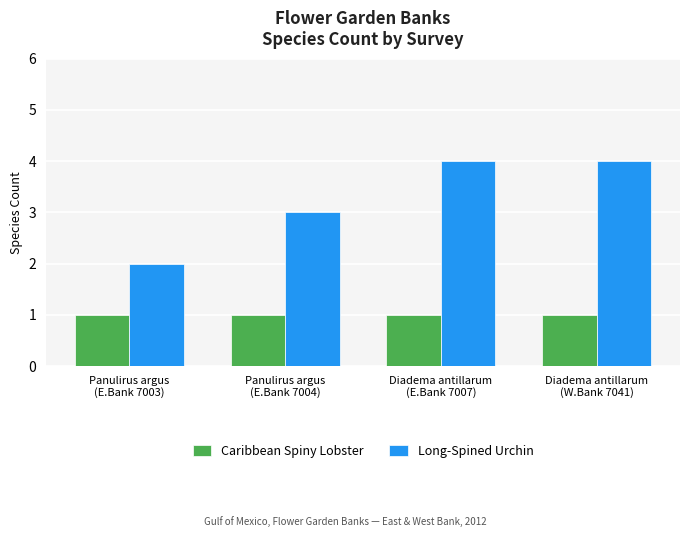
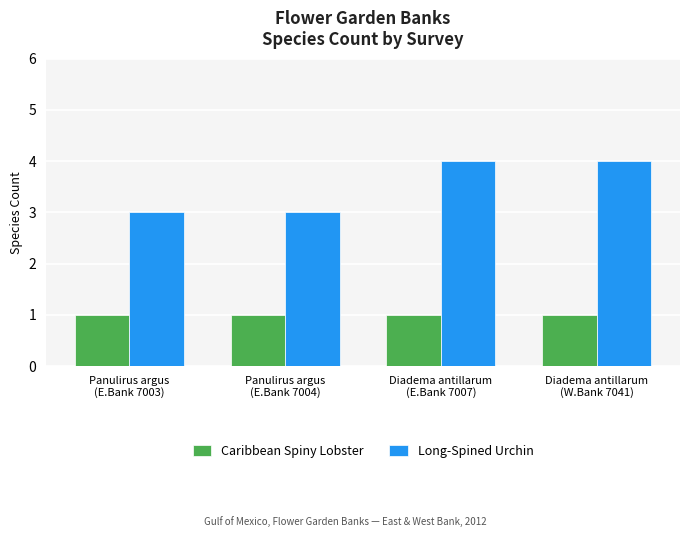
Long-Spined Urchin, Panulirus argus (E.Bank 7003): 2 -> 3
